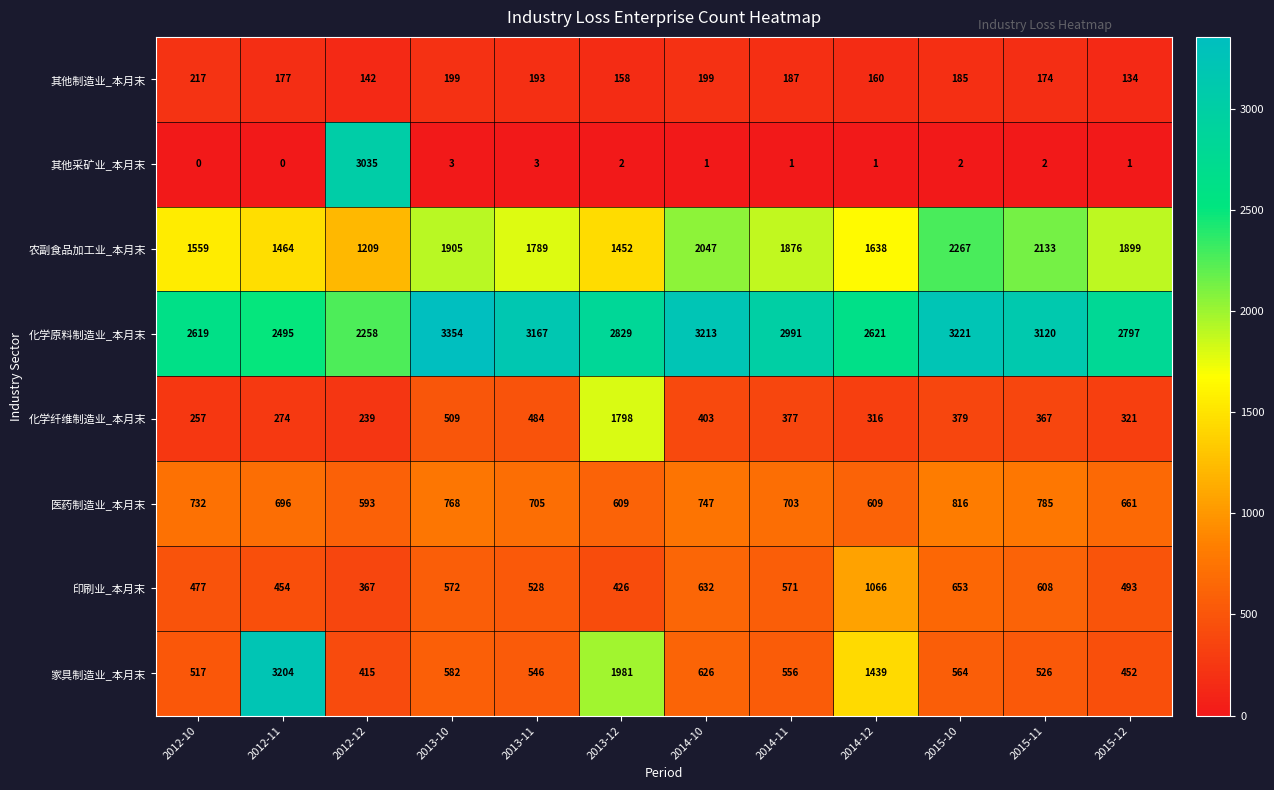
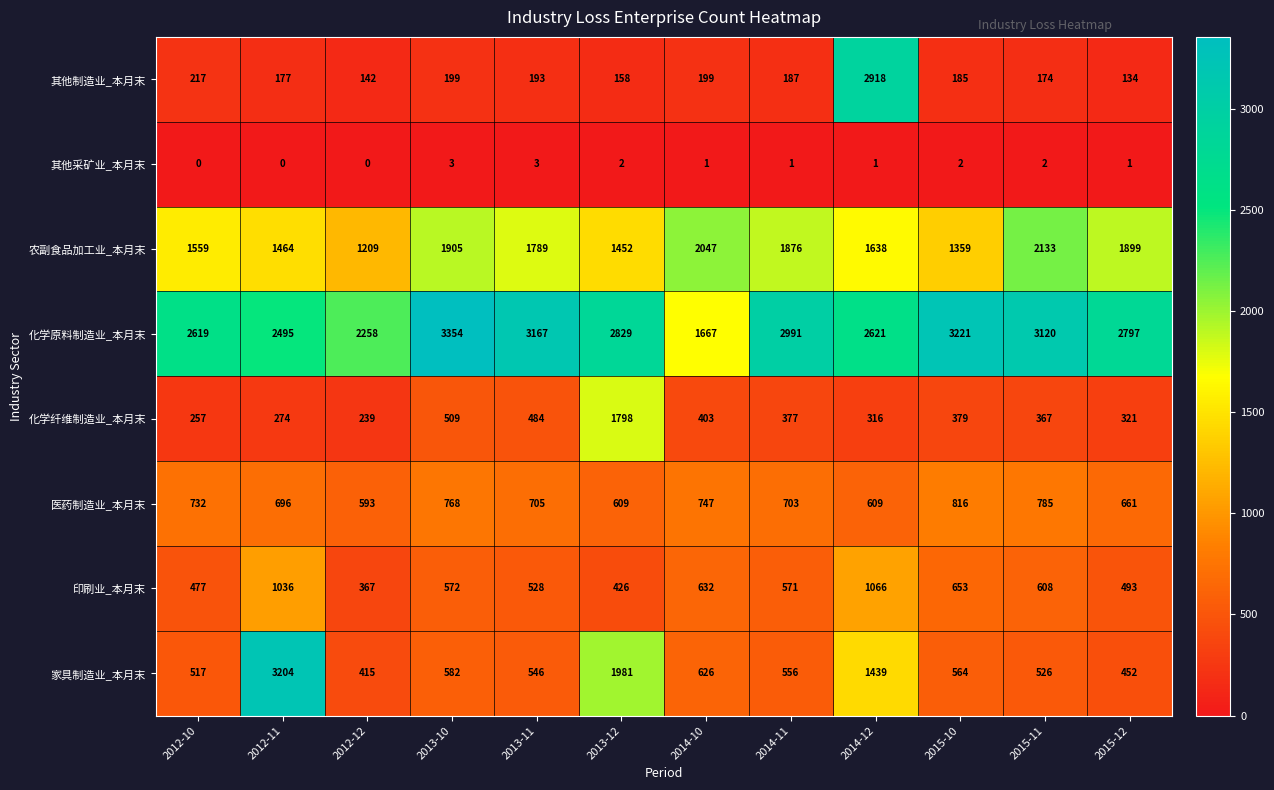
其他制造业_本月末, 2014-12: 160 -> 2918
其他采矿业_本月末, 2012-12: 3035 -> 0
农副食品加工业_本月末, 2015-10: 2267 -> 1359
化学原料制造业_本月末, 2014-10: 3213 -> 1667
印刷业_本月末, 2012-11: 454 -> 1036
